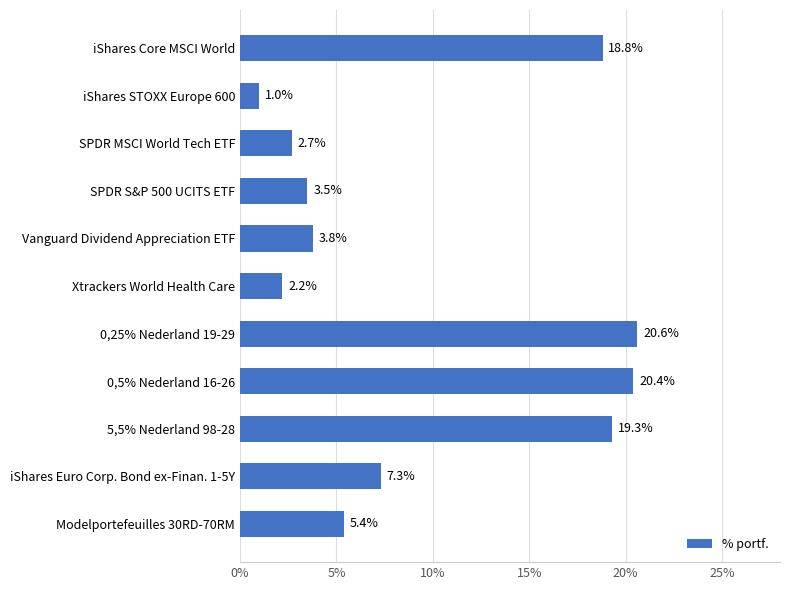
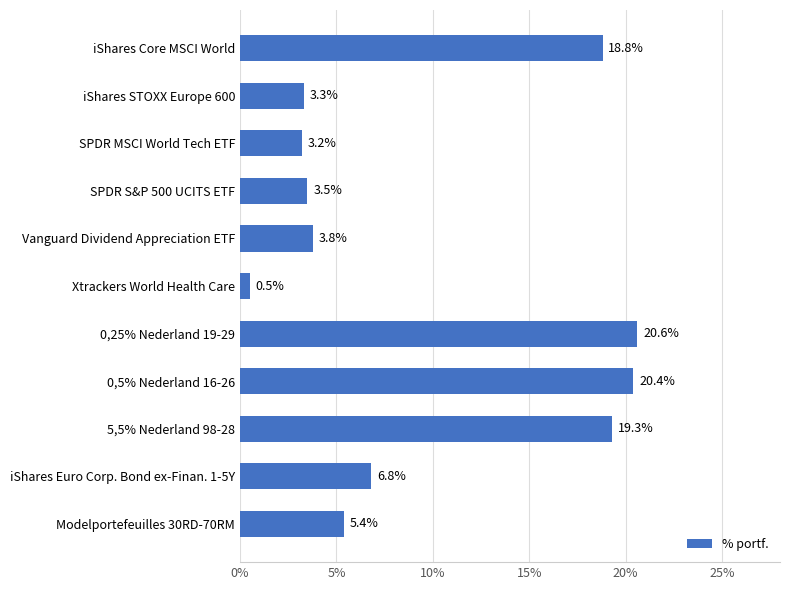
iShares STOXX Europe 600: 1.0% -> 3.3%
SPDR MSCI World Tech ETF: 2.7% -> 3.2%
Xtrackers World Health Care: 2.2% -> 0.5%
iShares Euro Corp. Bond ex-Finan. 1-5Y: 7.3% -> 6.8%
